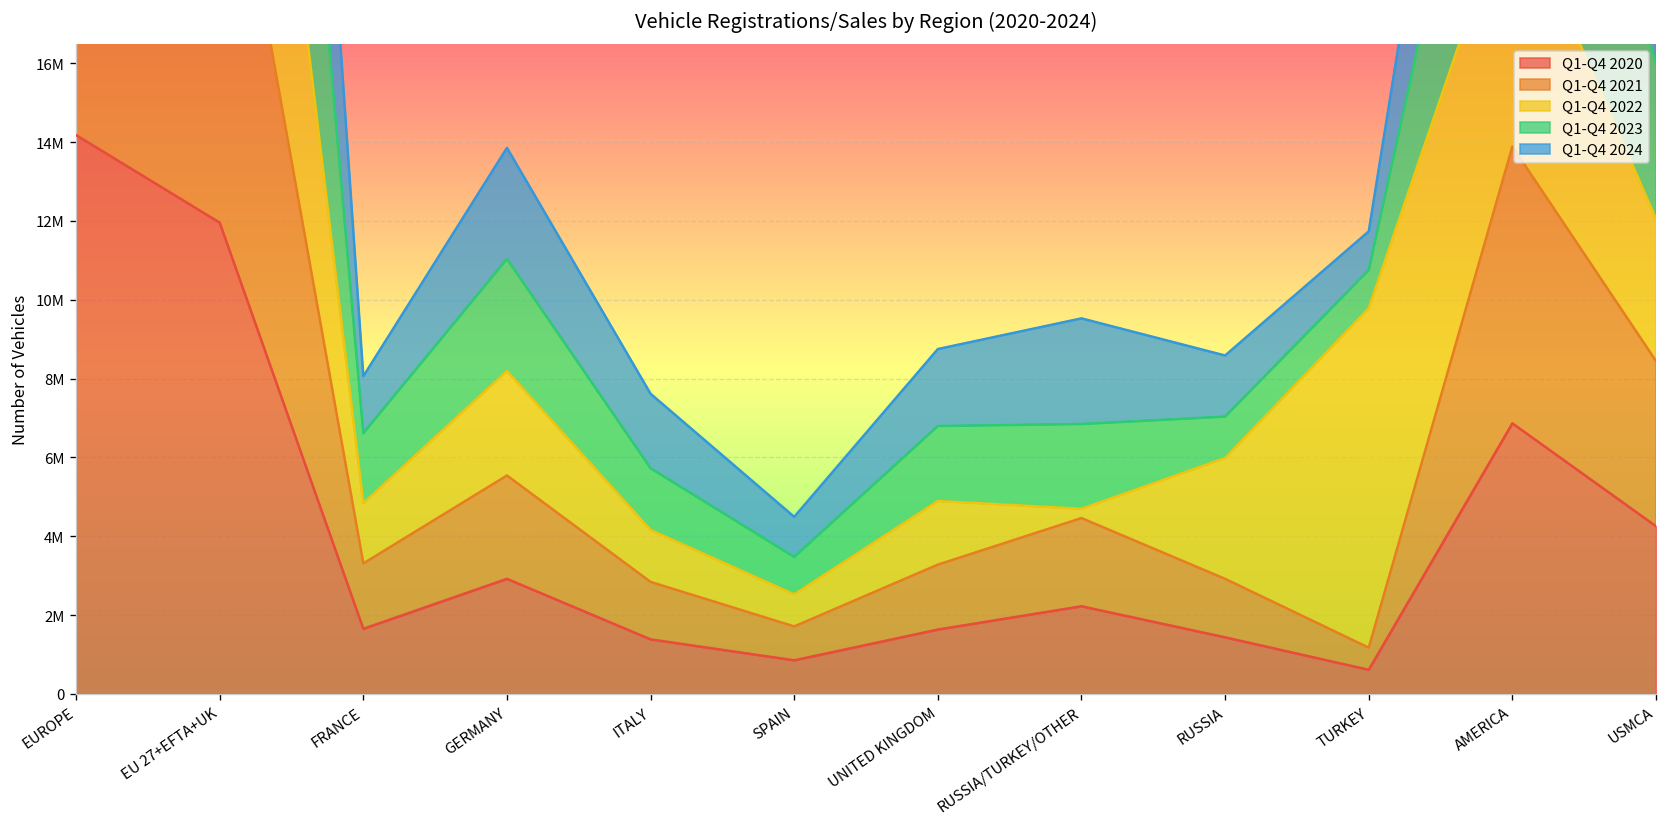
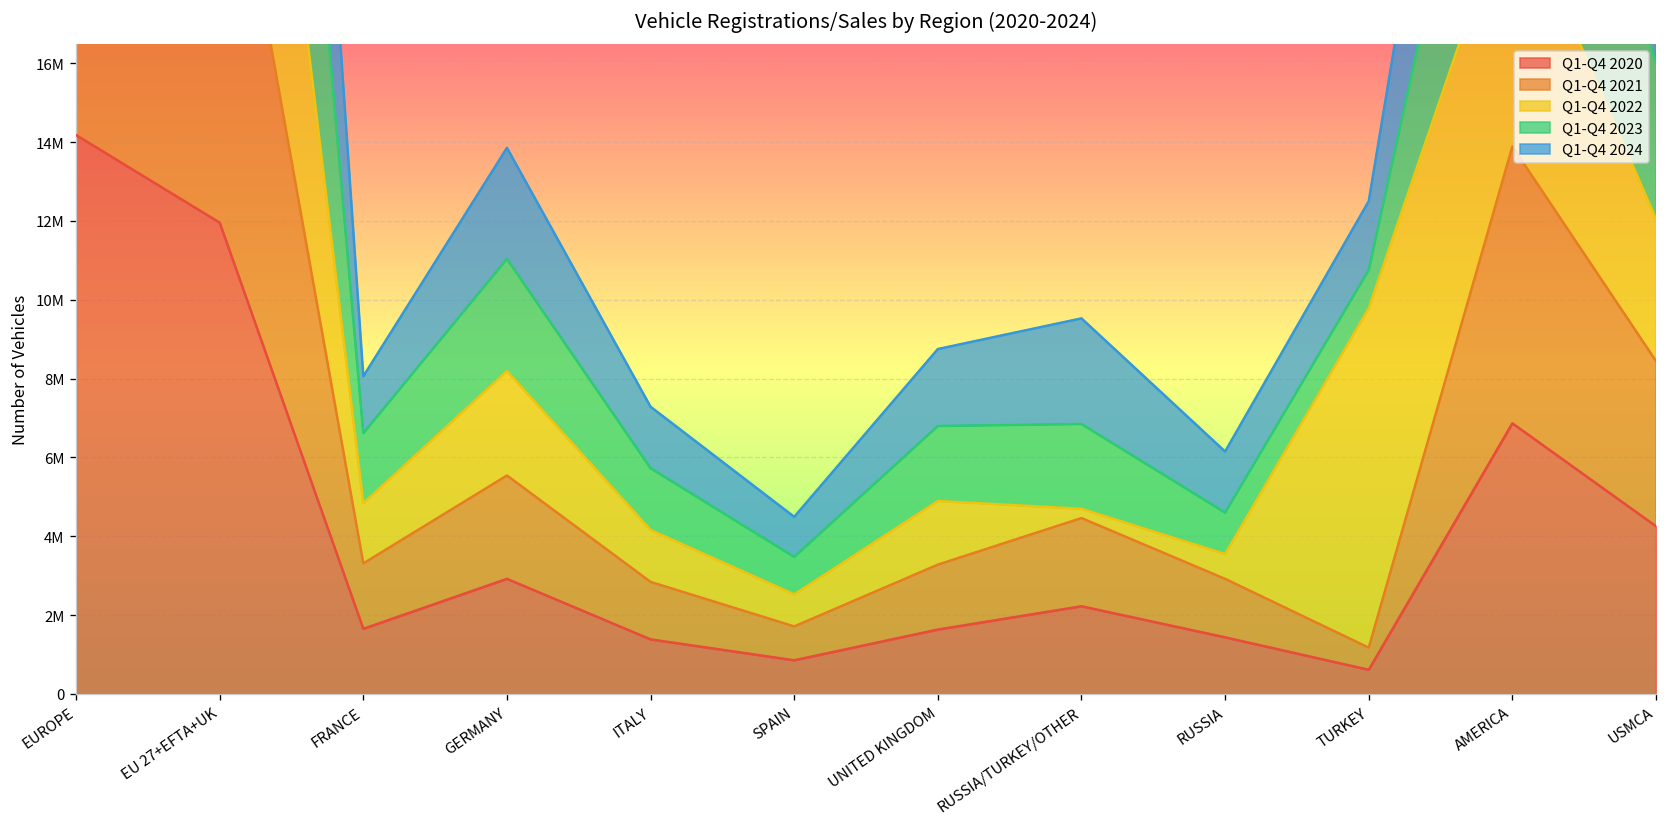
Q1-Q4 2024, ITALY: 1900000 -> 1600000
Q1-Q4 2022, RUSSIA: 3100000 -> 600000
Q1-Q4 2024, TURKEY: 1000000 -> 1700000
